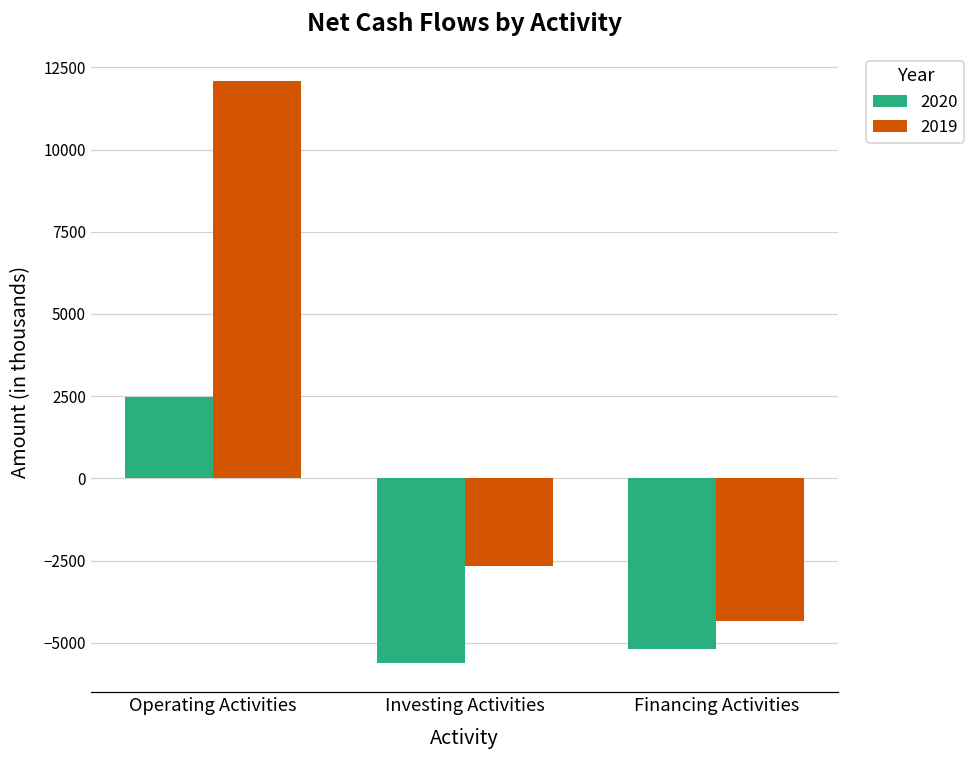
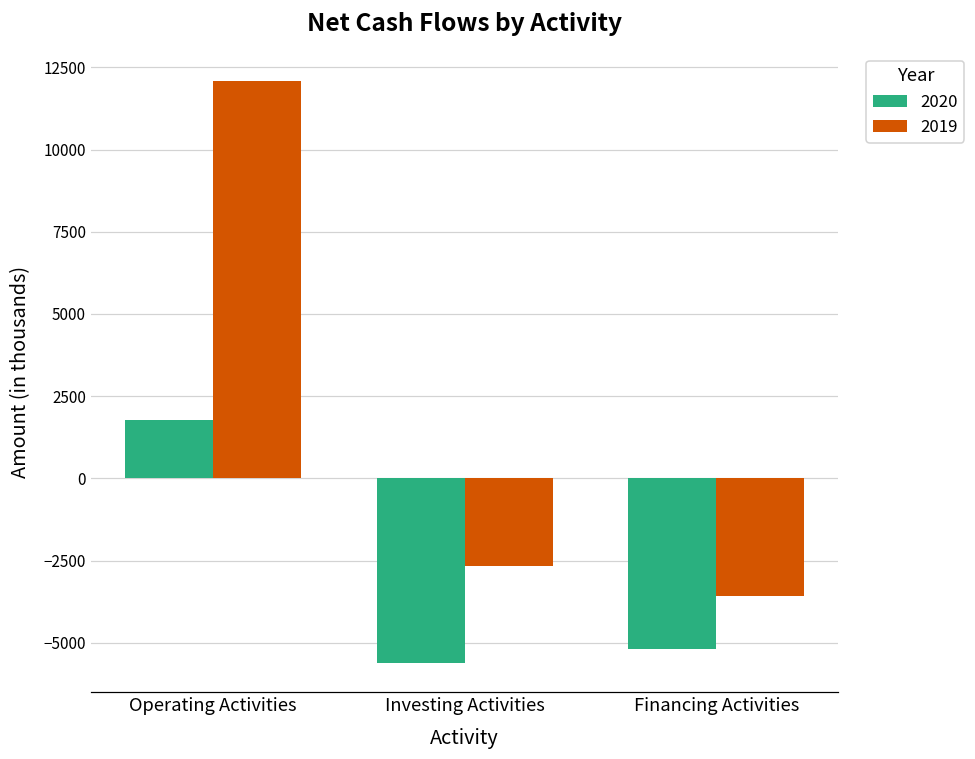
2020, Operating Activities: 2500 -> 1800
2019, Financing Activities: -4300 -> -3600
